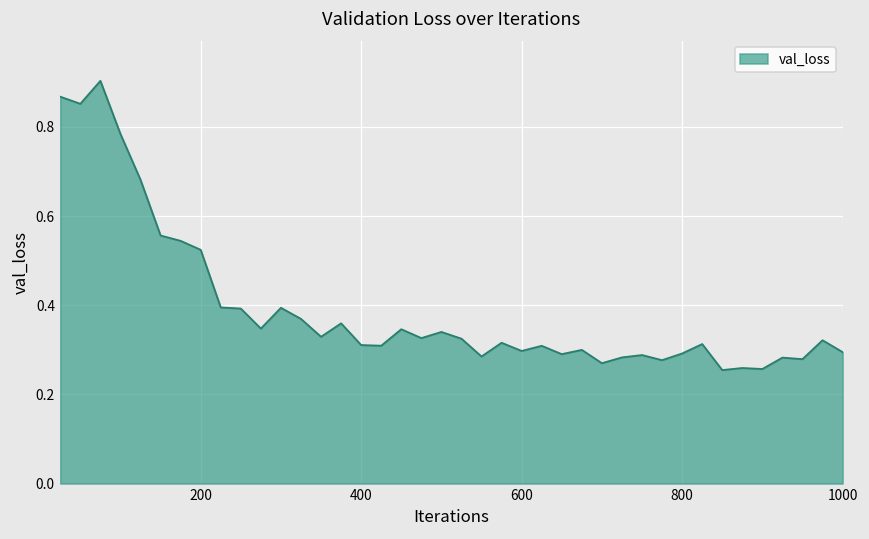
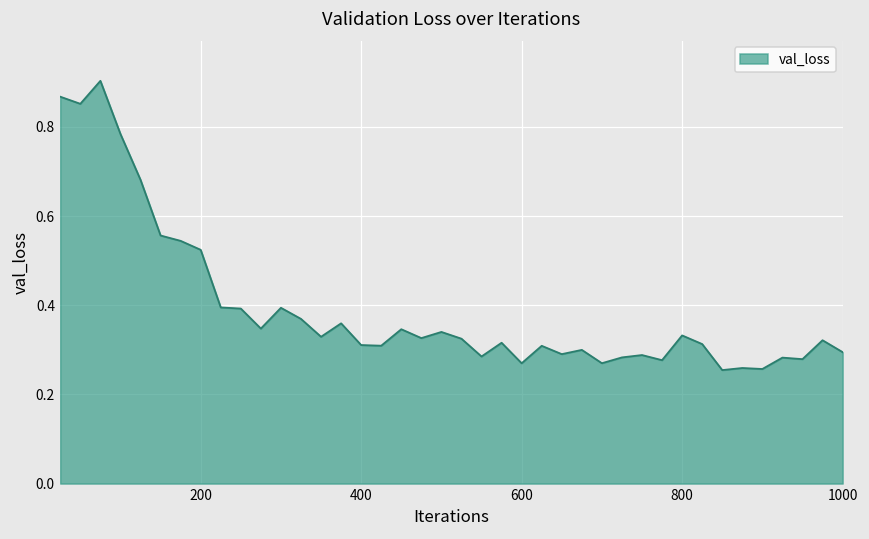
600: 0.30 -> 0.27
800: 0.29 -> 0.33
